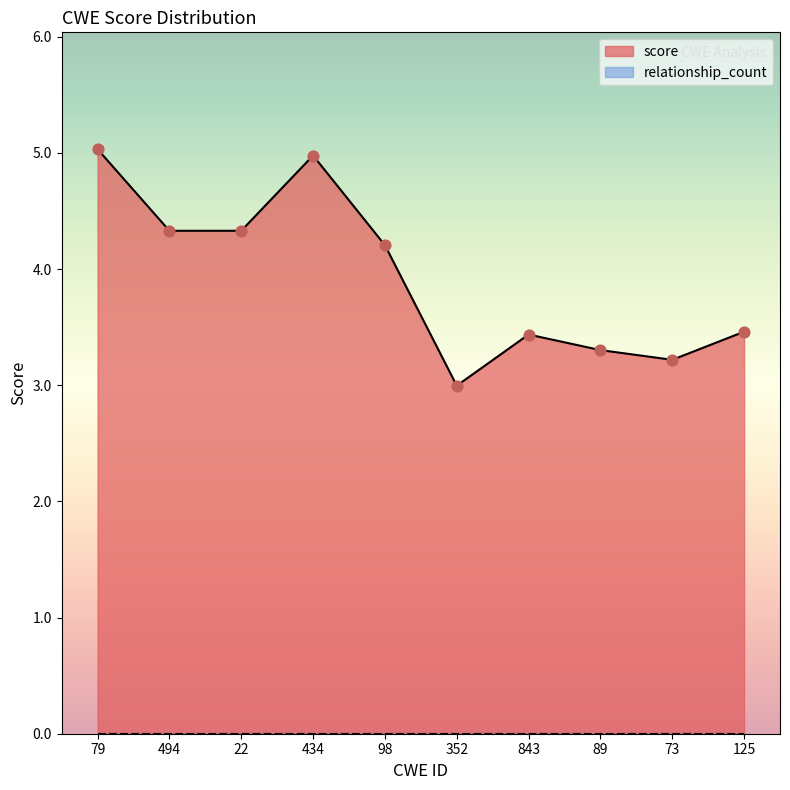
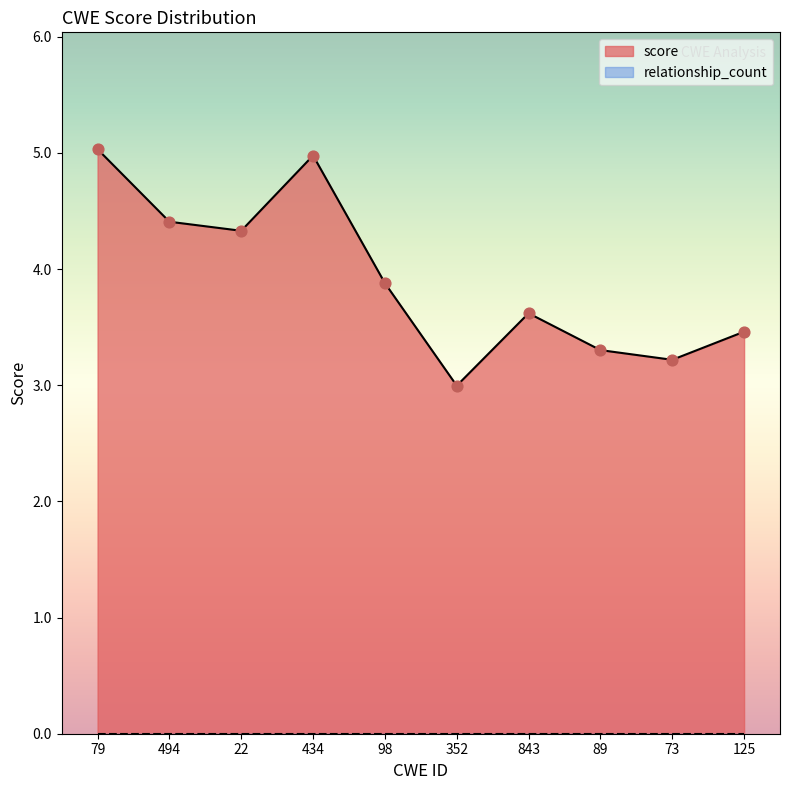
score, 494: 4.33 -> 4.41
score, 98: 4.21 -> 3.88
score, 843: 3.44 -> 3.62
